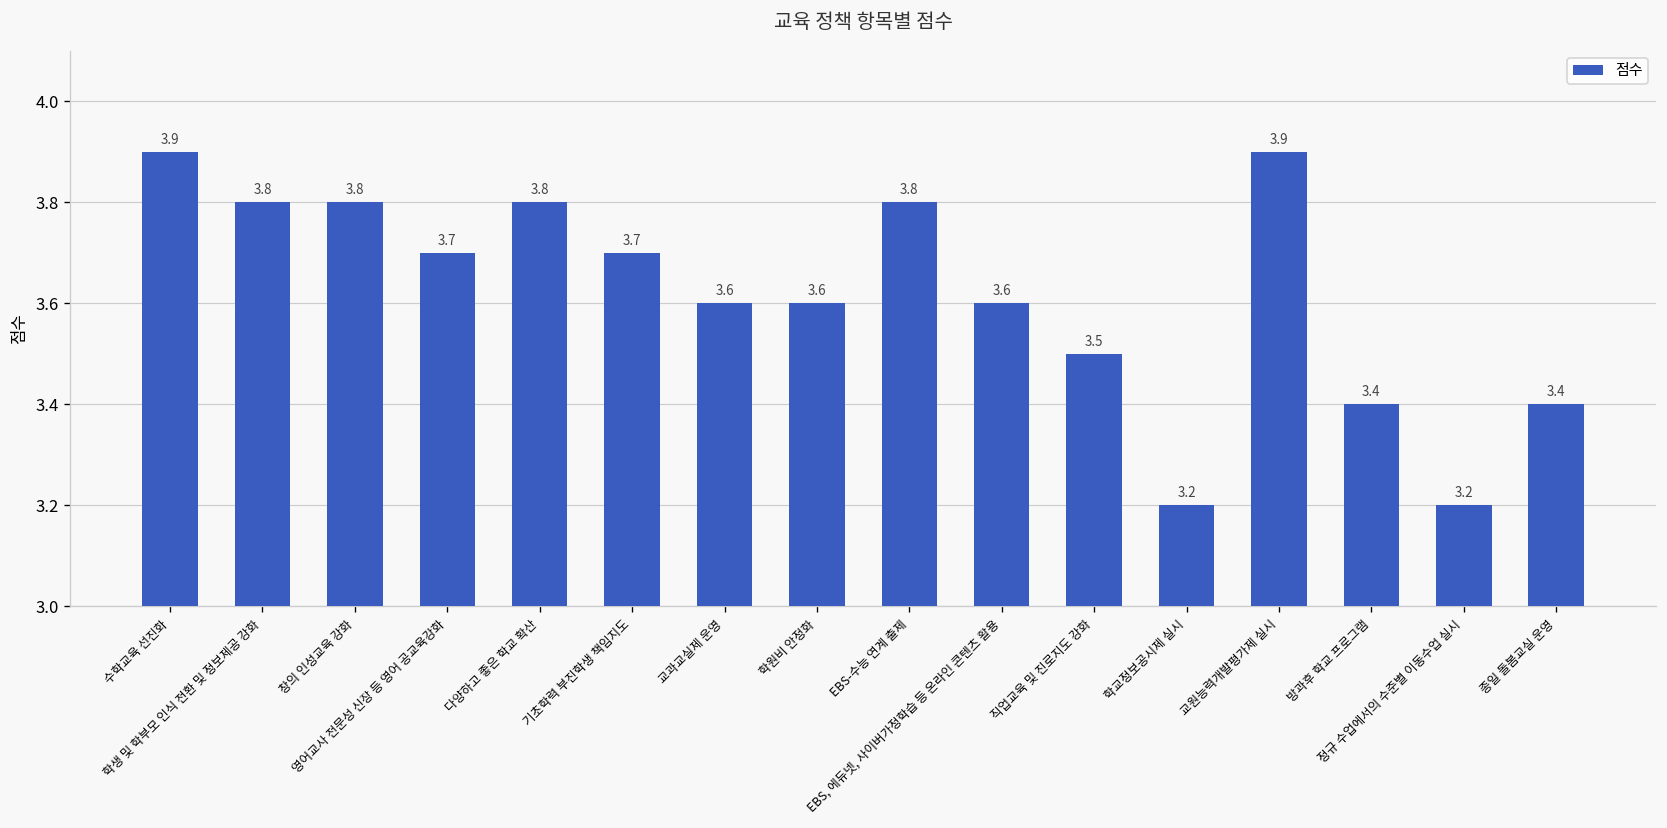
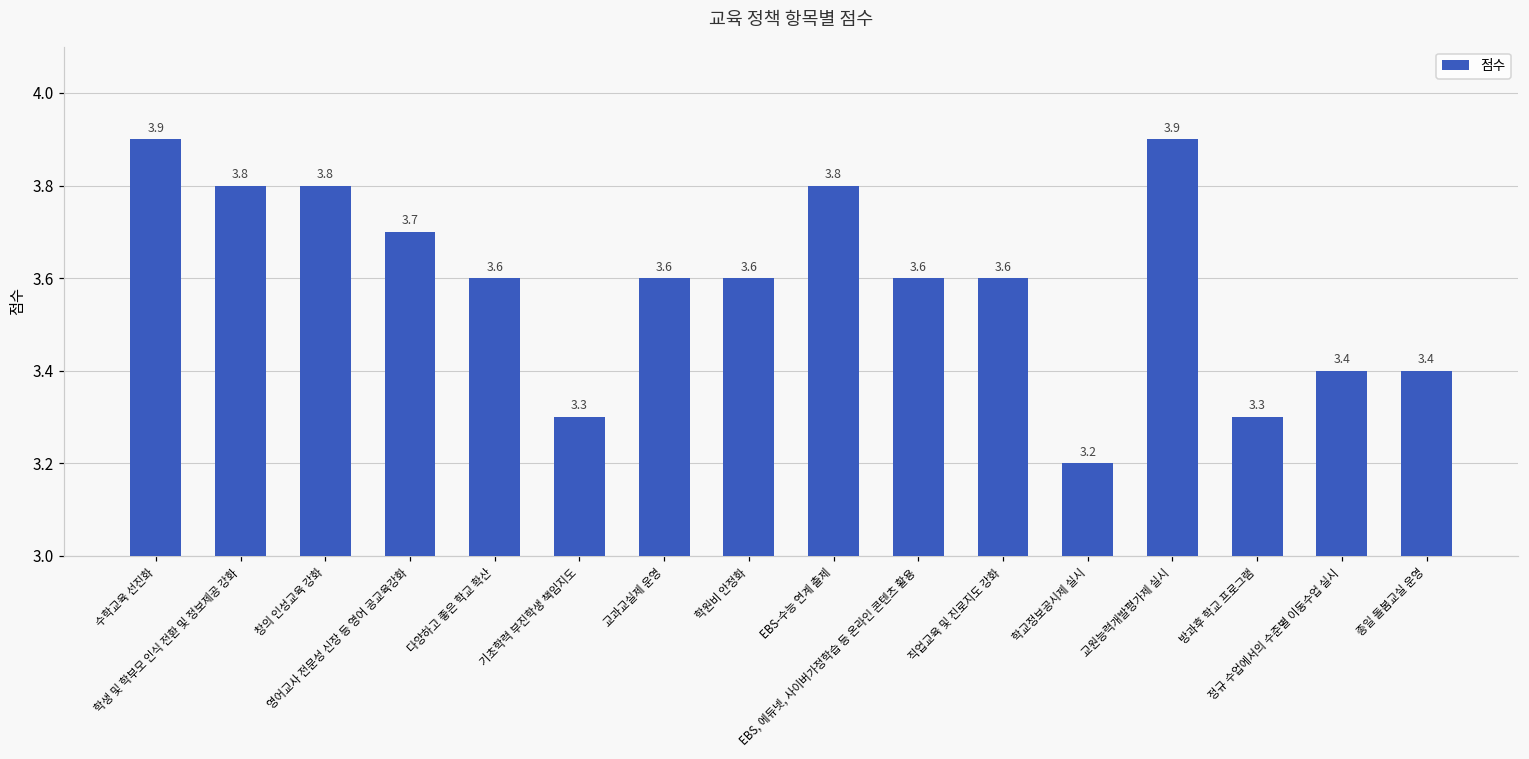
다양하고 좋은 학교 확산: 3.8 -> 3.6
기초학력 부진학생 책임지도: 3.7 -> 3.3
직업교육 및 진로지도 강화: 3.5 -> 3.6
방과후 학교 프로그램: 3.4 -> 3.3
정규 수업에서의 수준별 이동수업 실시: 3.2 -> 3.4
